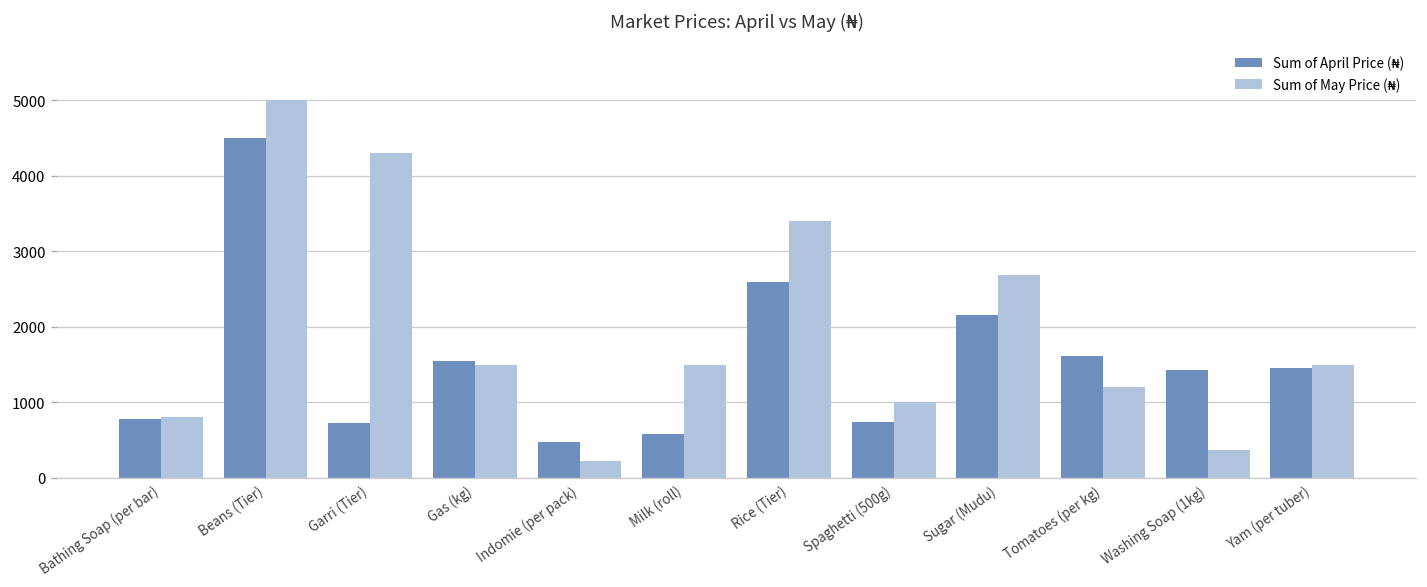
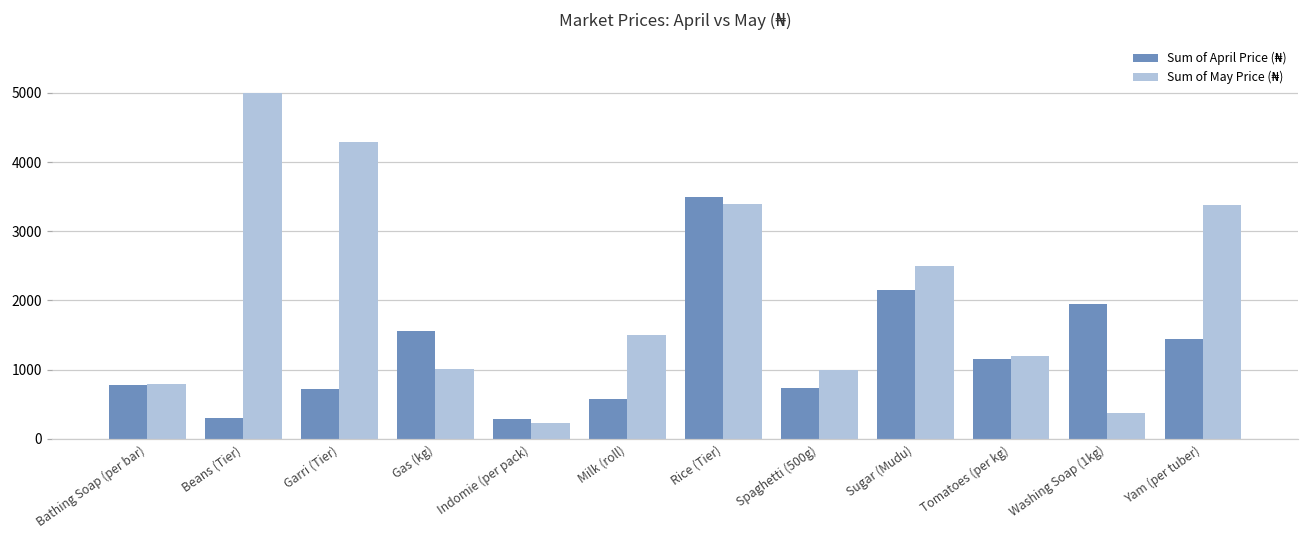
Sum of April Price (₦), Beans (Tier): 4500 -> 300
Sum of May Price (₦), Gas (kg): 1500 -> 1000
Sum of April Price (₦), Indomie (per pack): 500 -> 300
Sum of April Price (₦), Rice (Tier): 2600 -> 3500
Sum of May Price (₦), Sugar (Mudu): 2700 -> 2500
Sum of April Price (₦), Tomatoes (per kg): 1600 -> 1200
Sum of April Price (₦), Washing Soap (1kg): 1400 -> 2000
Sum of May Price (₦), Yam (per tuber): 1500 -> 3400
